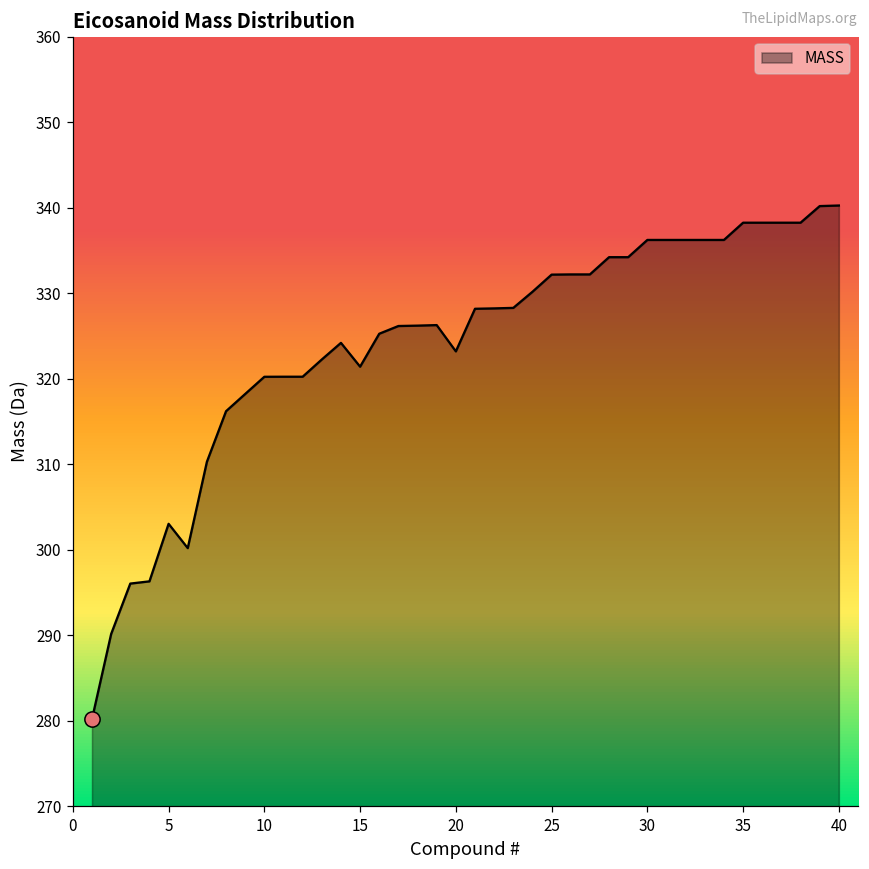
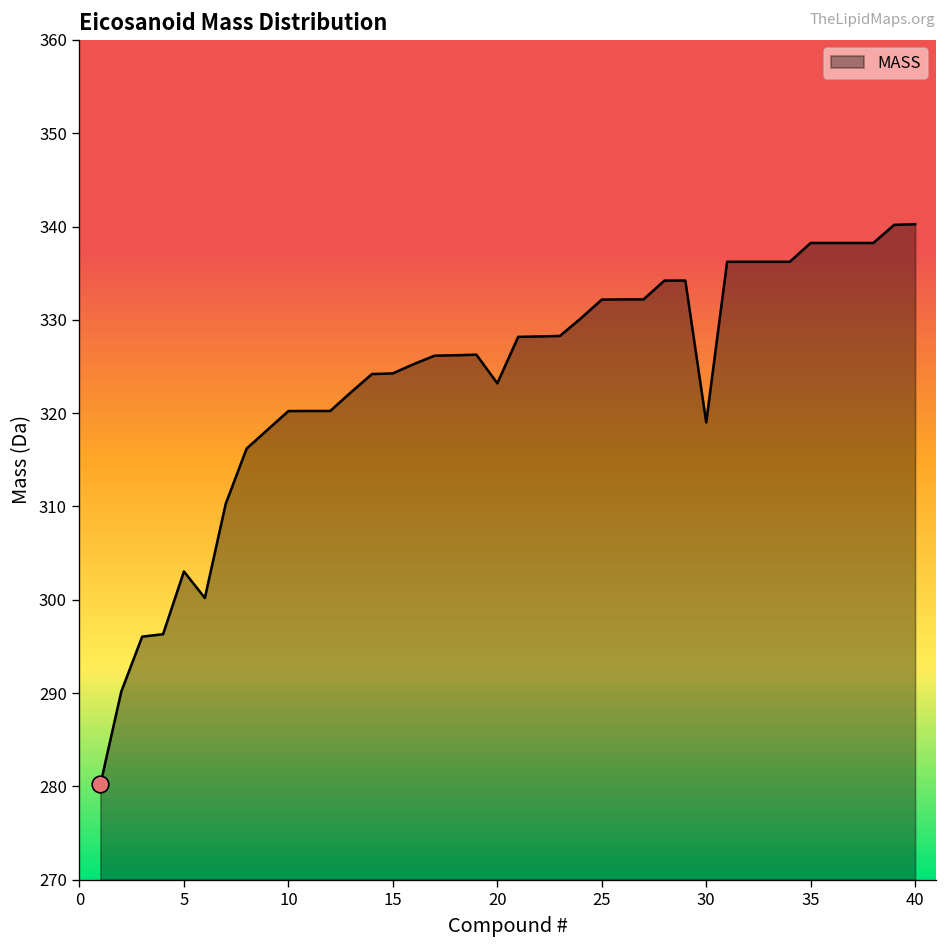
MASS, 15: 321 -> 324
MASS, 30: 336 -> 319
